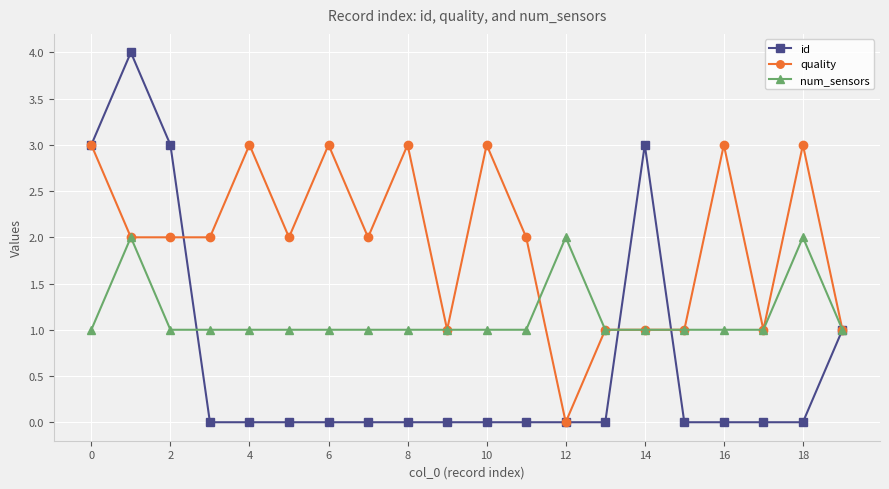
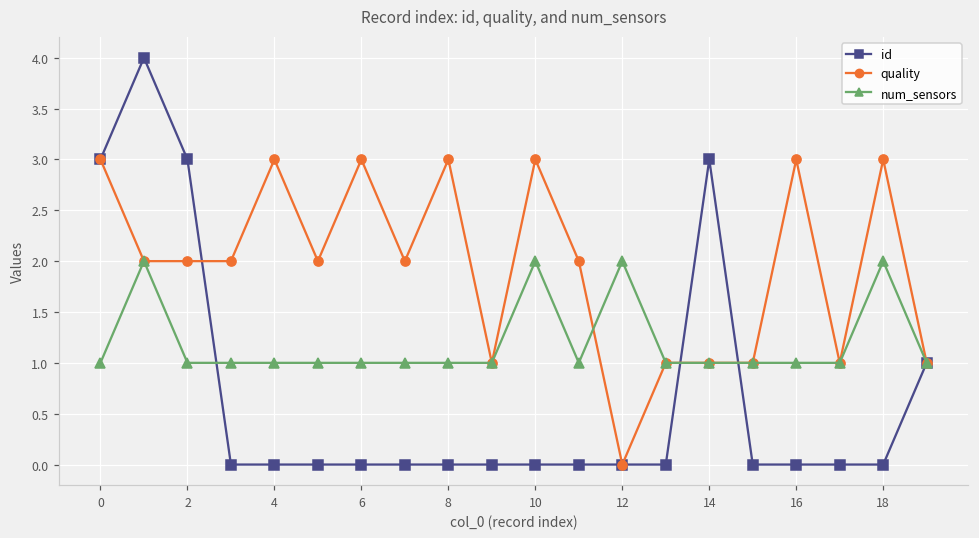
num_sensors, 10: 1 -> 2
